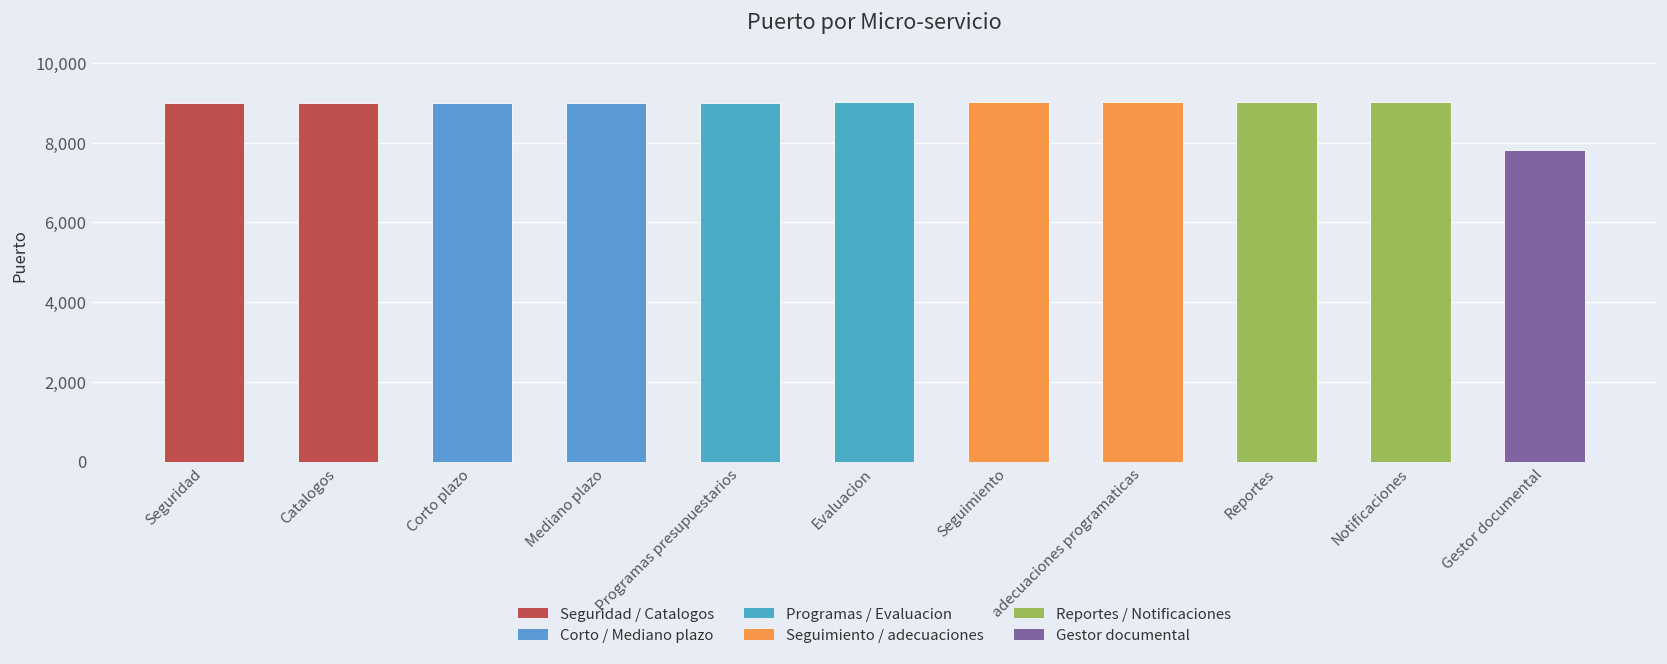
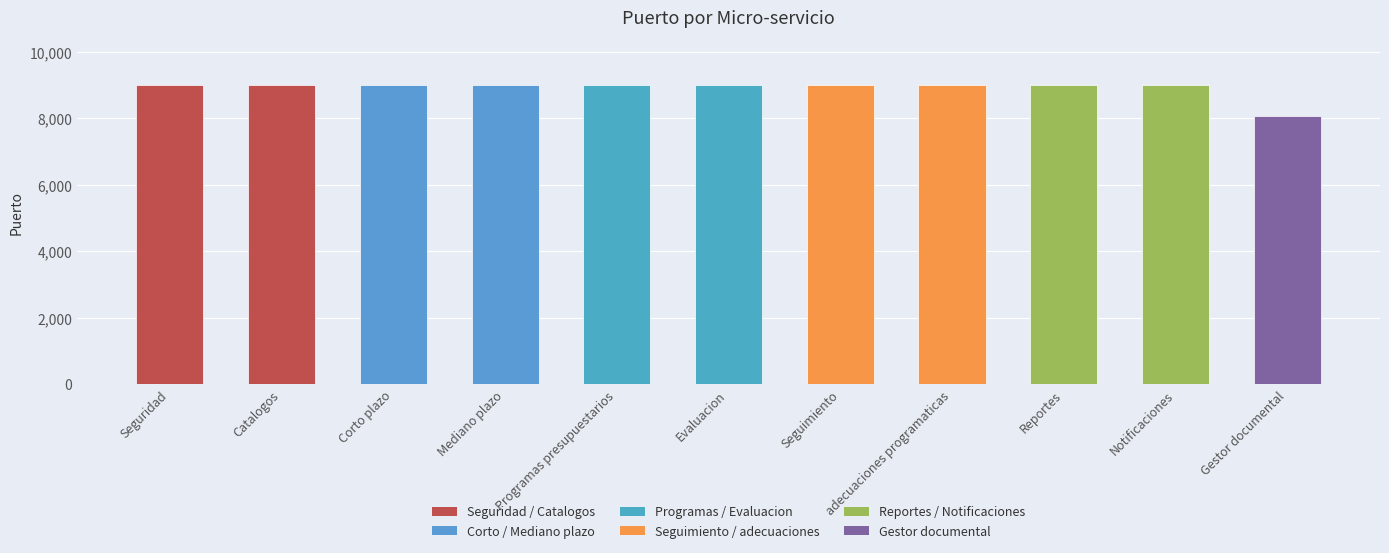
Gestor documental: 7,800 -> 8,100
